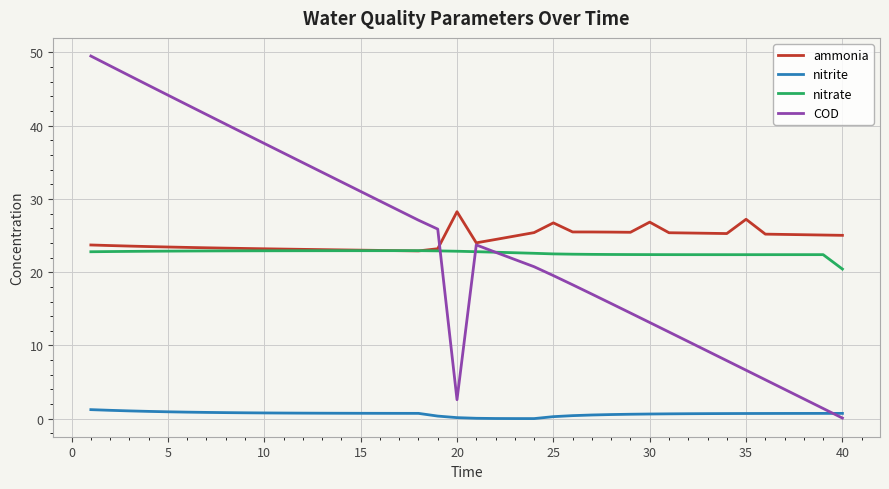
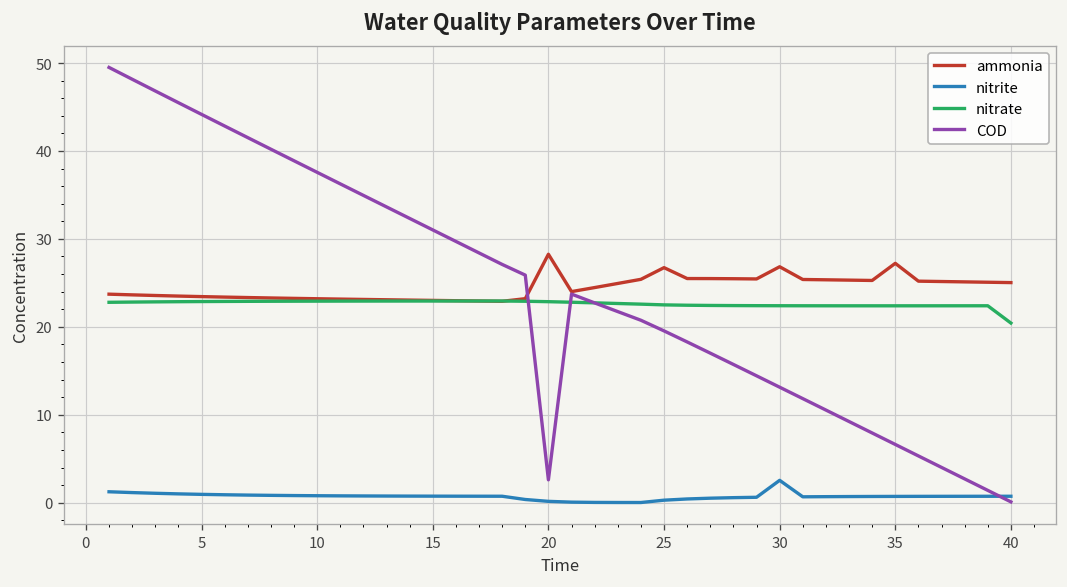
nitrite, 30: 1 -> 3
